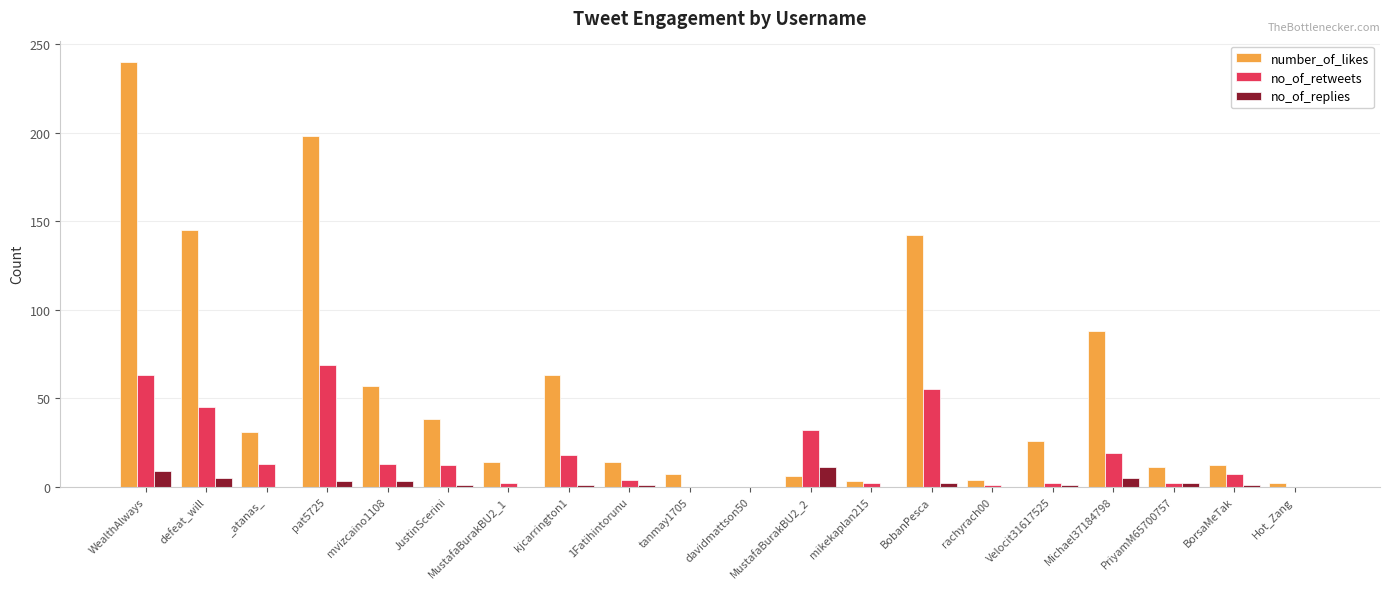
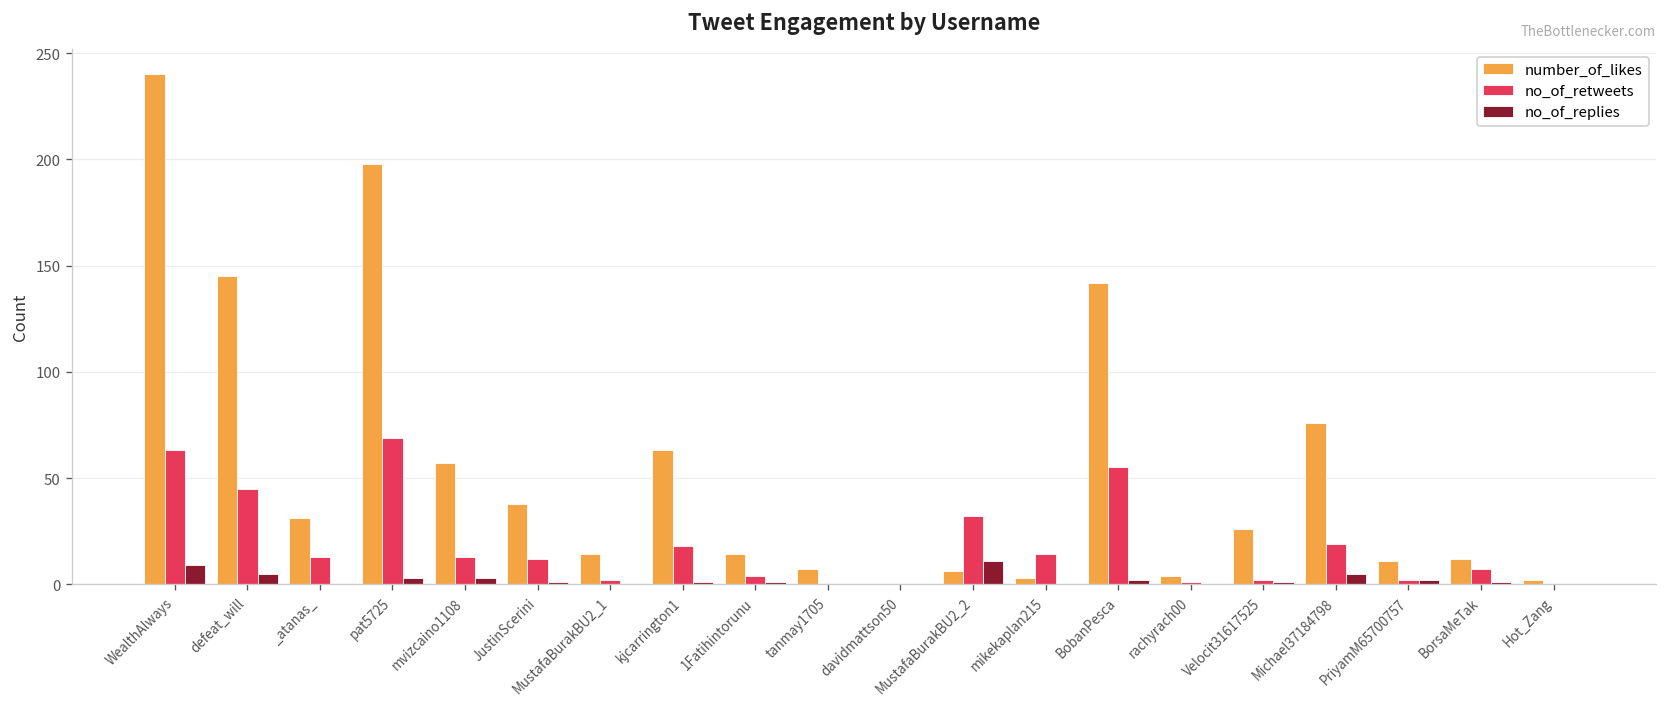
no_of_retweets, mikekaplan215: 2 -> 14
number_of_likes, Michael37184798: 88 -> 76
